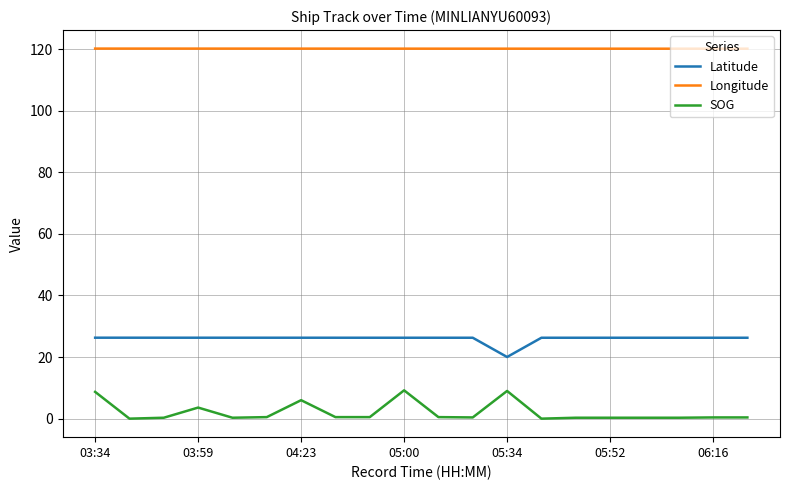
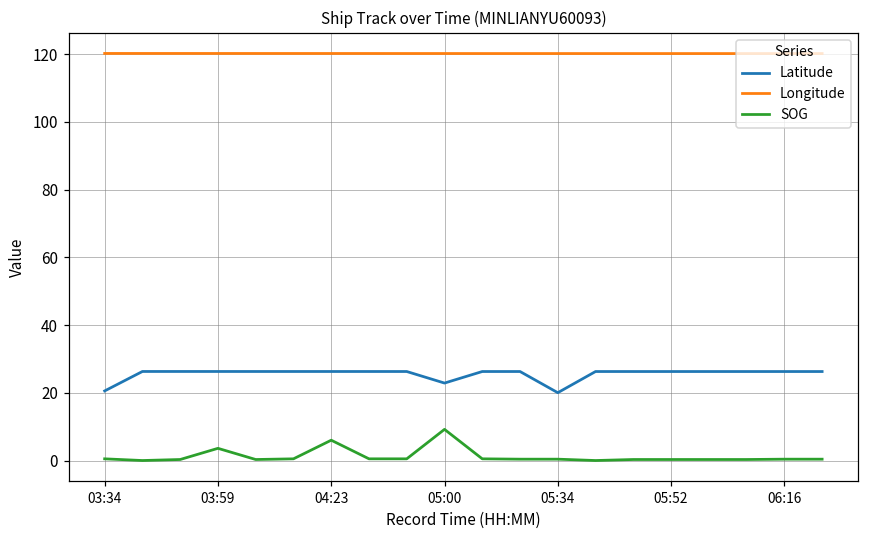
Latitude, 03:34: 26 -> 21
SOG, 03:34: 9 -> 1
Latitude, 05:00: 26 -> 23
SOG, 05:34: 9 -> 0
